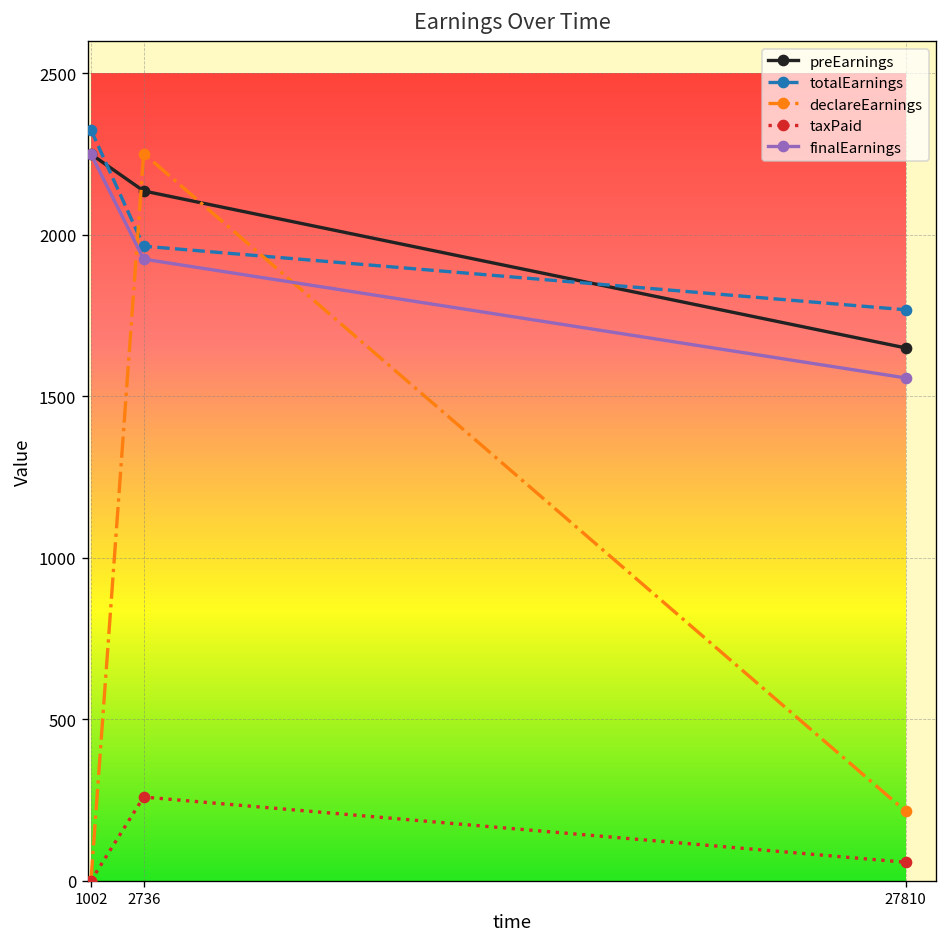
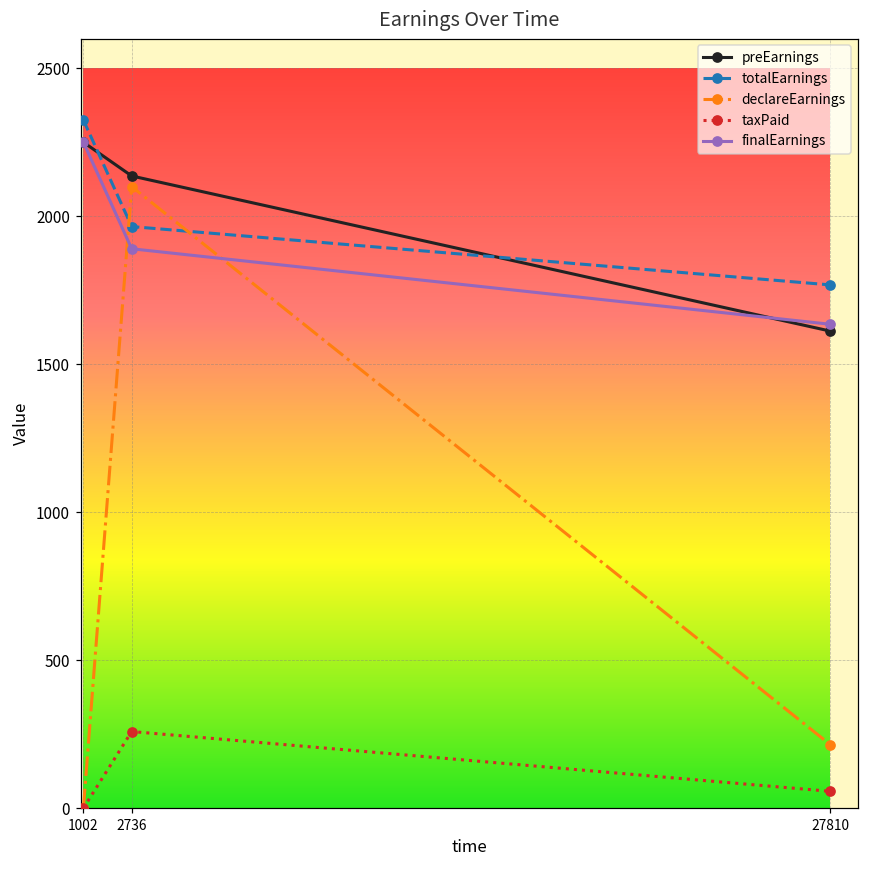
declareEarnings, 2736: 2250 -> 2100
finalEarnings, 2736: 1930 -> 1890
preEarnings, 27810: 1650 -> 1610
finalEarnings, 27810: 1560 -> 1640
